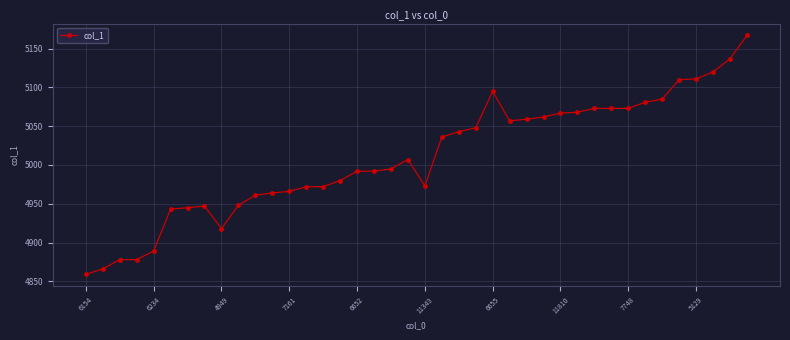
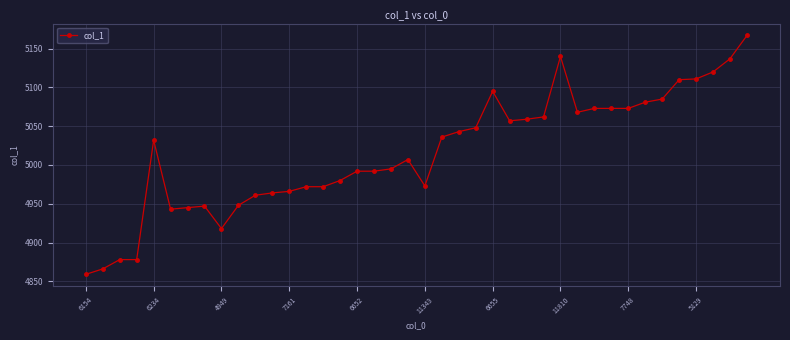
6234: 4890 -> 5030
11810: 5070 -> 5140
